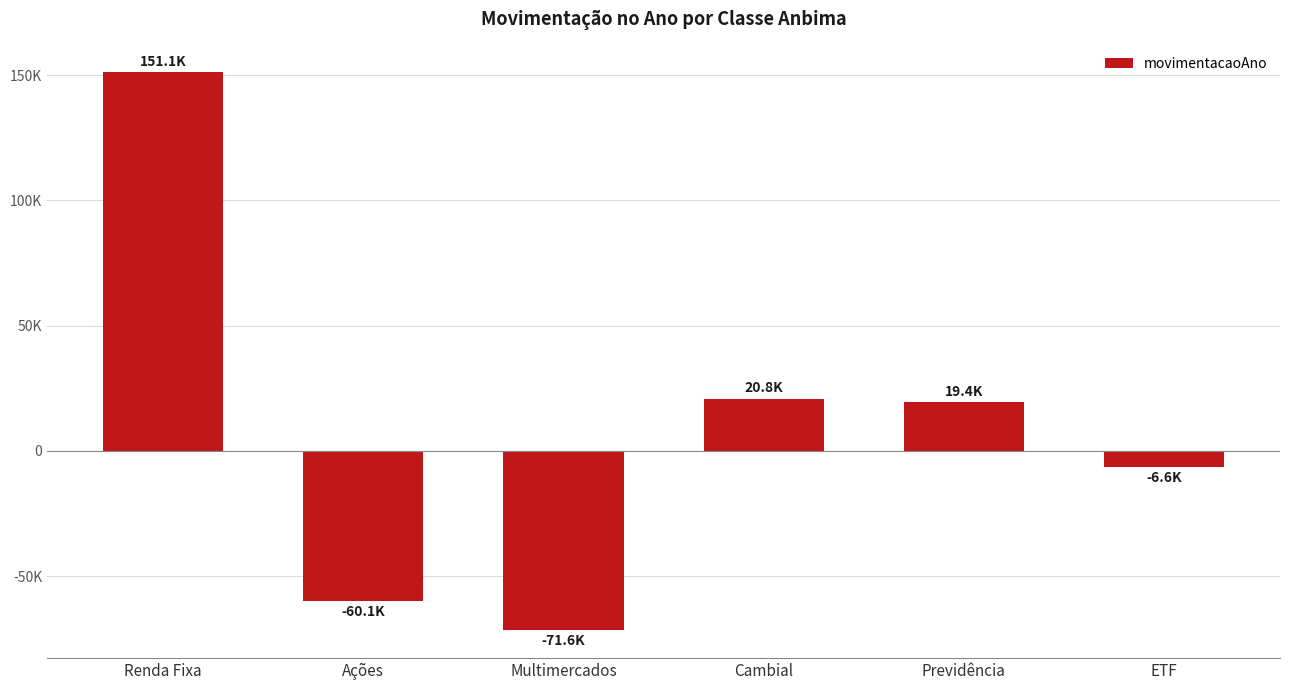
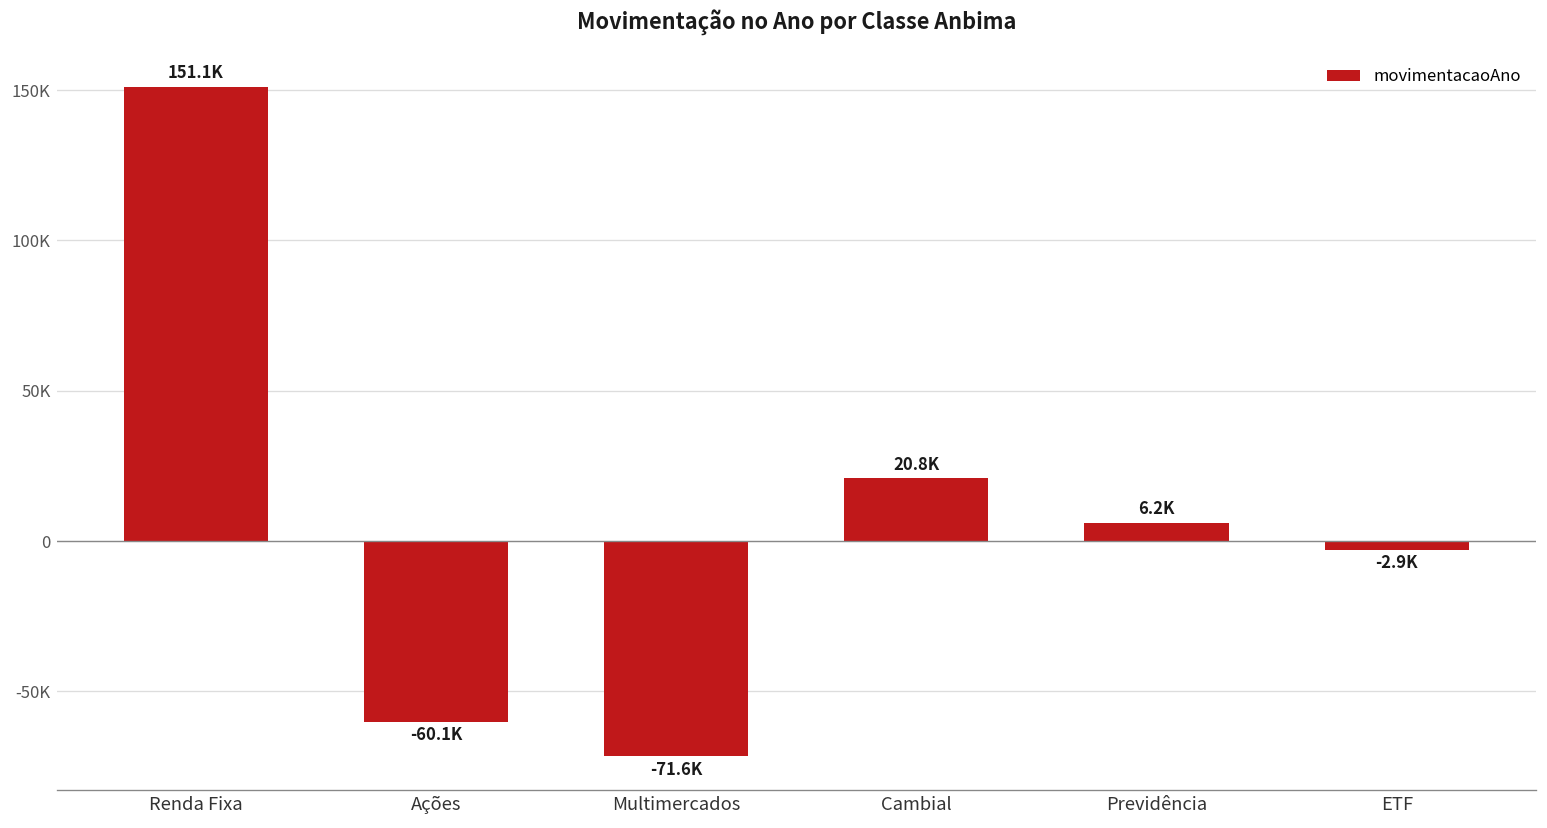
Previdência: 19.4K -> 6.2K
ETF: -6.6K -> -2.9K
